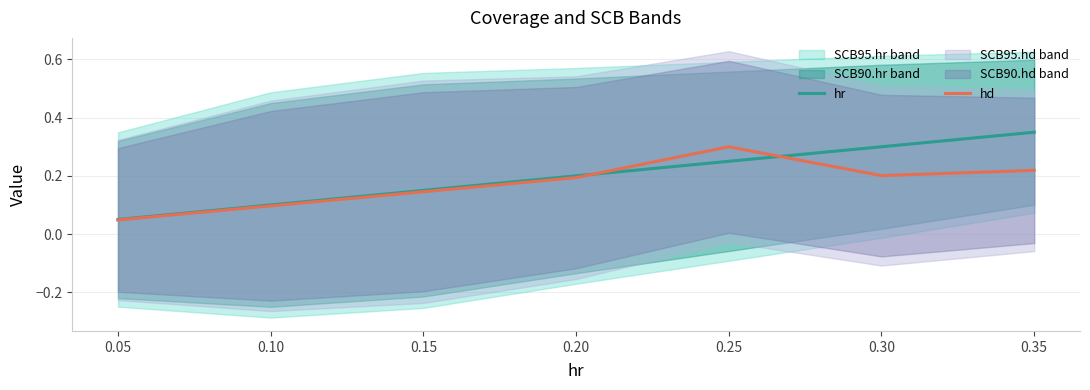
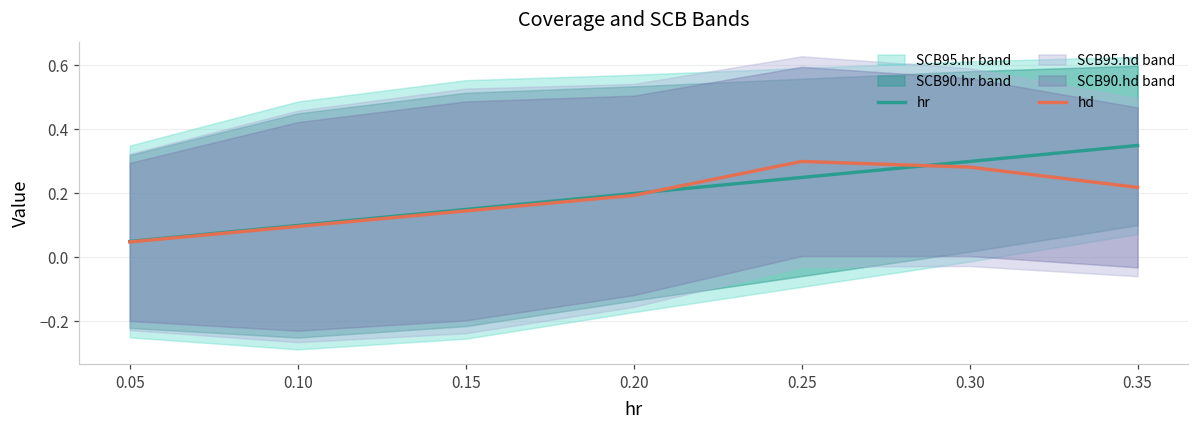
hd, 0.30: 0.20 -> 0.28
